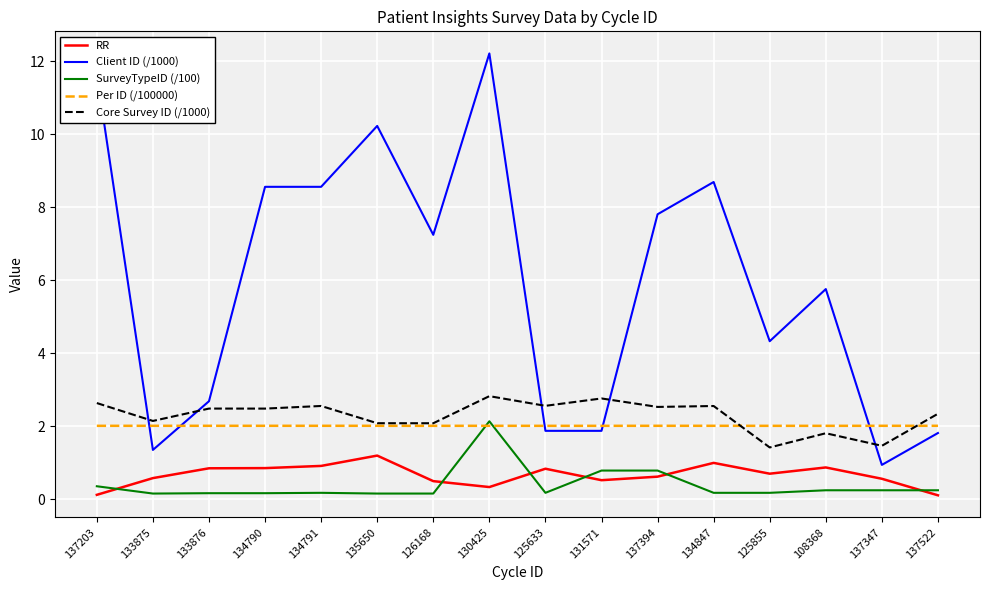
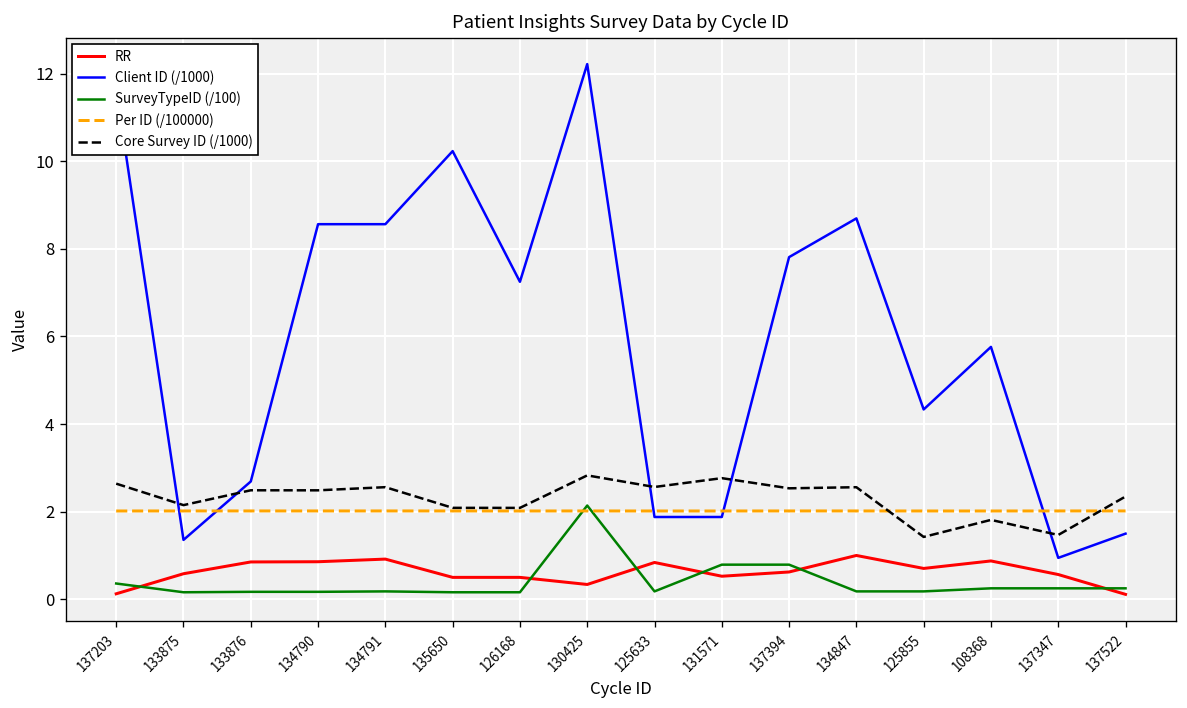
RR, 135650: 1.2 -> 0.5
Client ID (/1000), 137522: 1.8 -> 1.5
